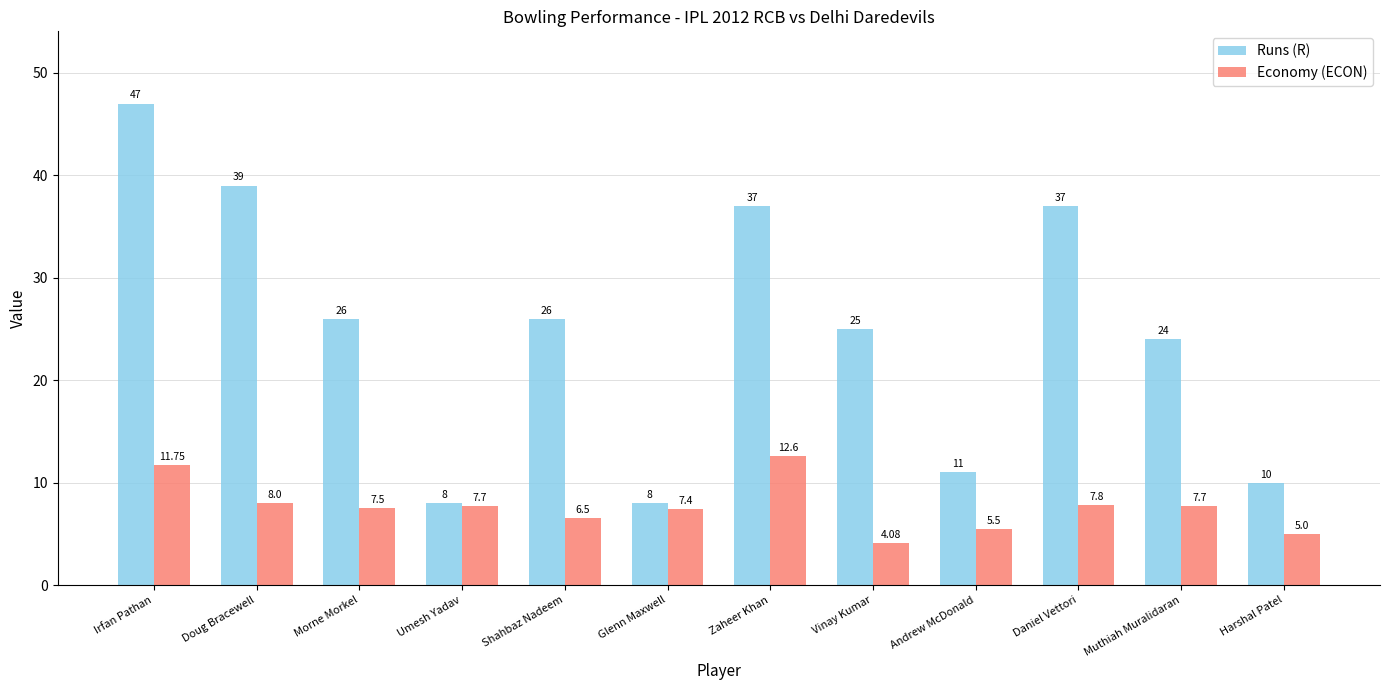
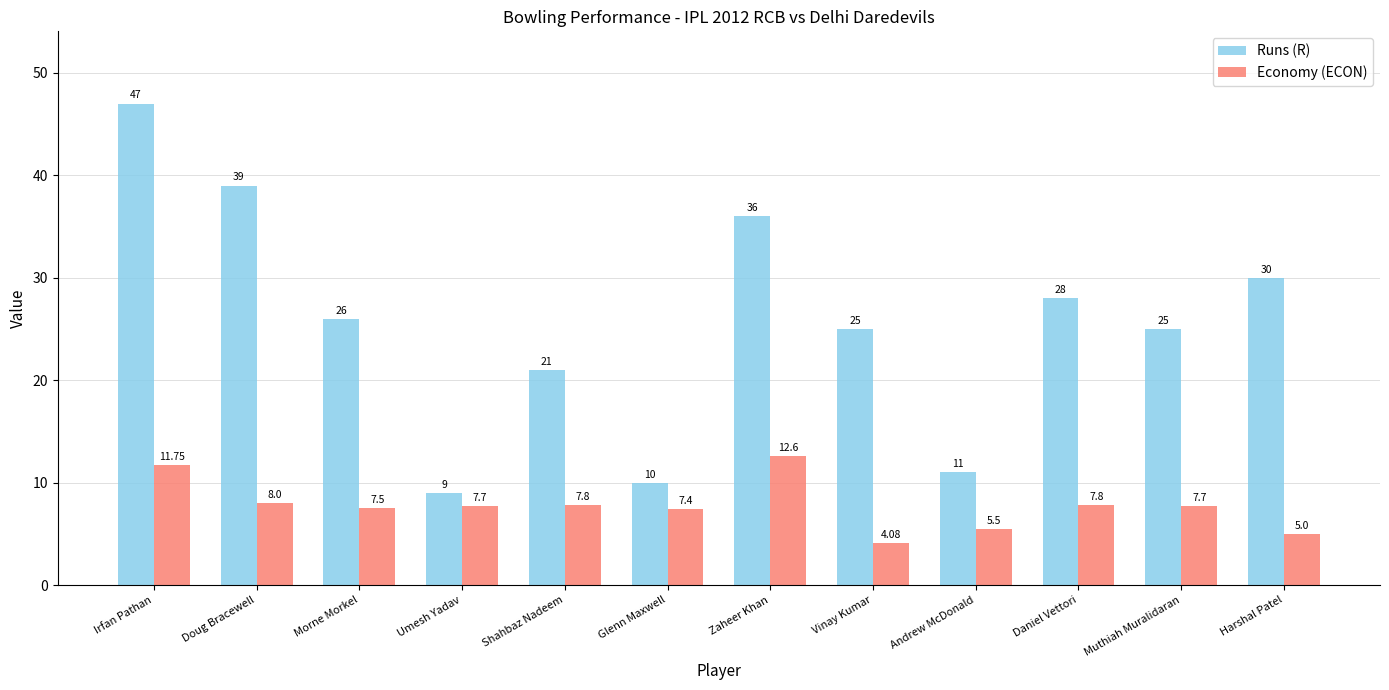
Runs (R), Umesh Yadav: 8 -> 9
Runs (R), Shahbaz Nadeem: 26 -> 21
Economy (ECON), Shahbaz Nadeem: 6.5 -> 7.8
Runs (R), Glenn Maxwell: 8 -> 10
Runs (R), Zaheer Khan: 37 -> 36
Runs (R), Daniel Vettori: 37 -> 28
Runs (R), Muthiah Muralidaran: 24 -> 25
Runs (R), Harshal Patel: 10 -> 30
